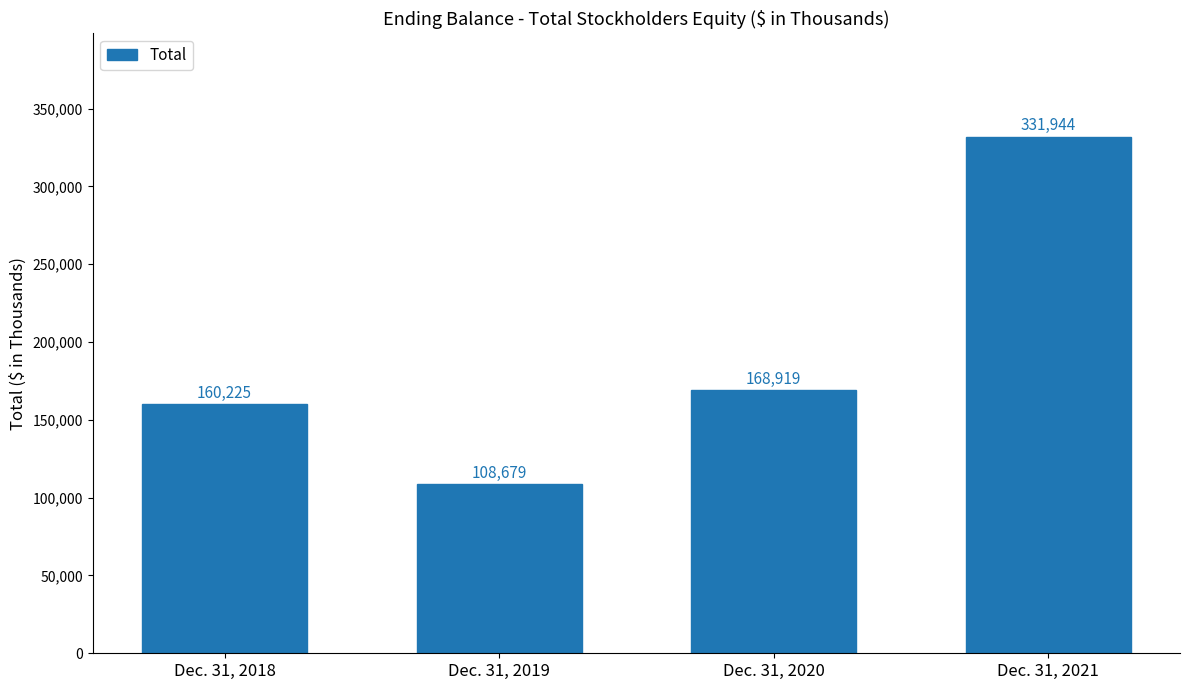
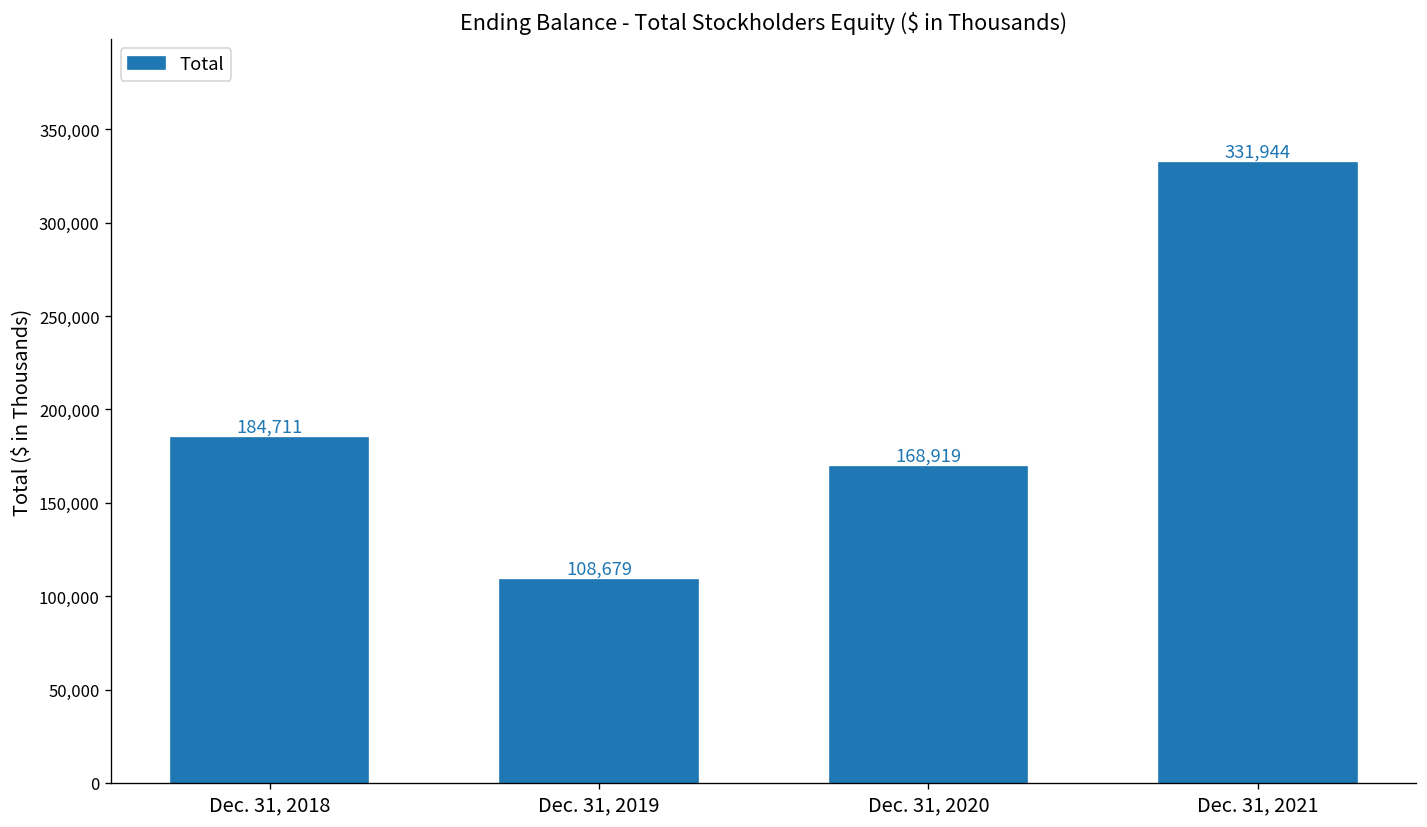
Dec. 31, 2018: 160,225 -> 184,711
